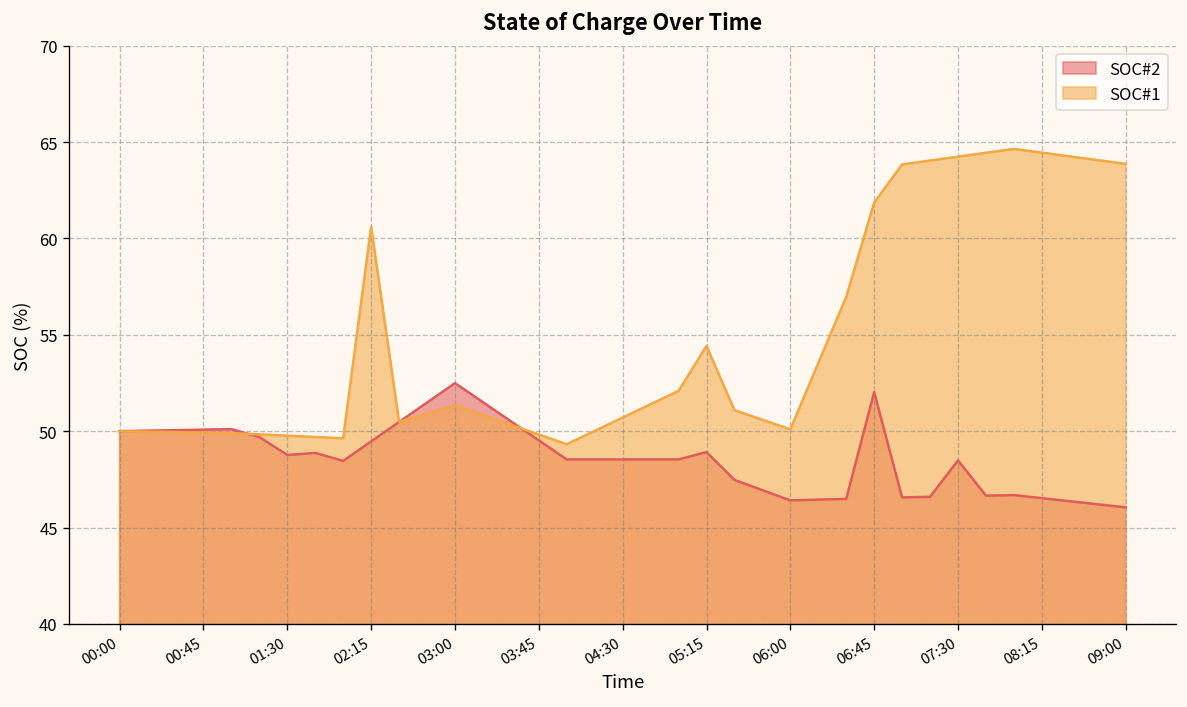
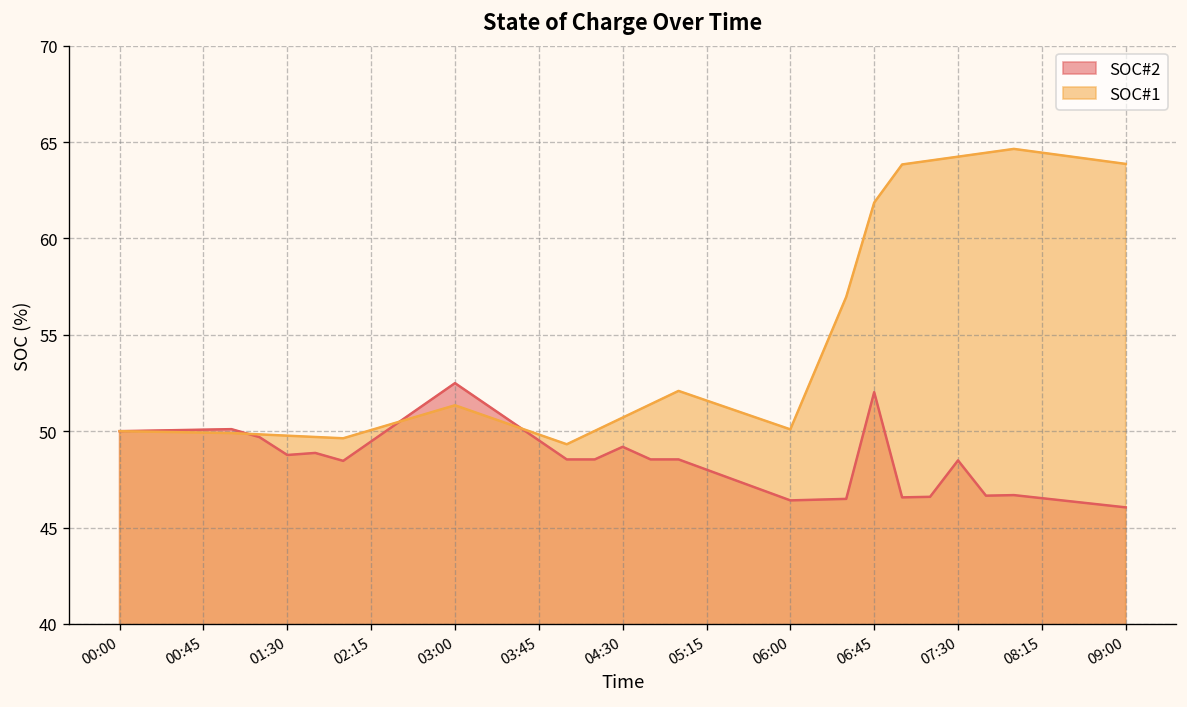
SOC#1, 02:15: 60.6 -> 50.1
SOC#2, 04:30: 48.5 -> 49.2
SOC#2, 05:15: 48.9 -> 48.0
SOC#1, 05:15: 54.4 -> 51.6
